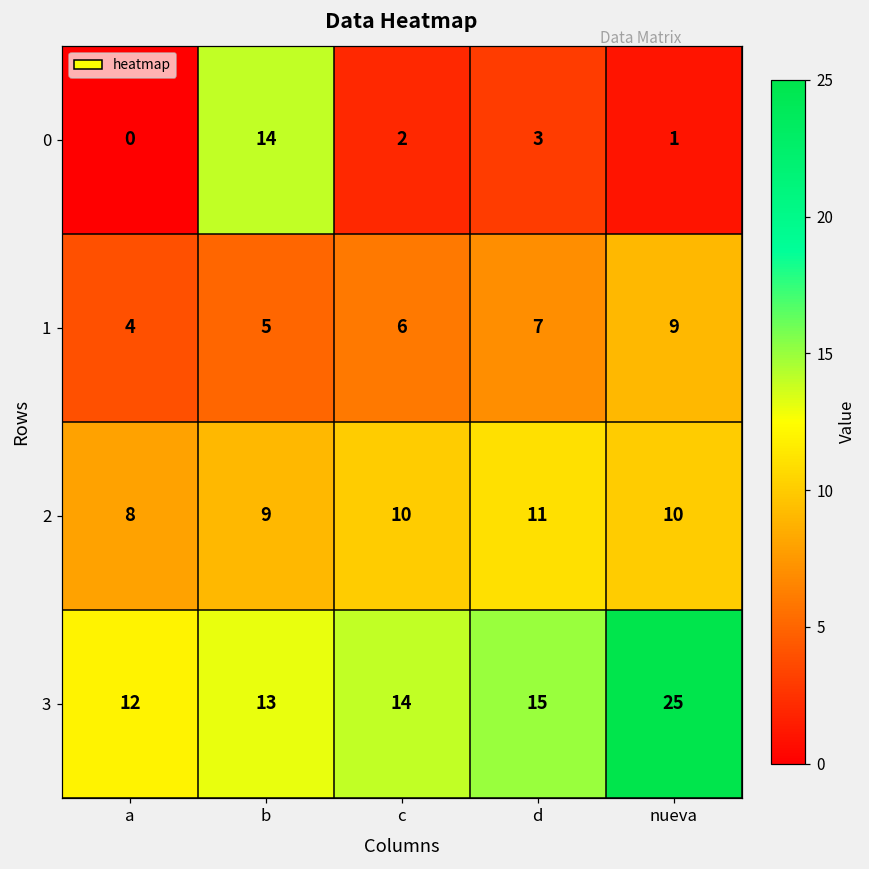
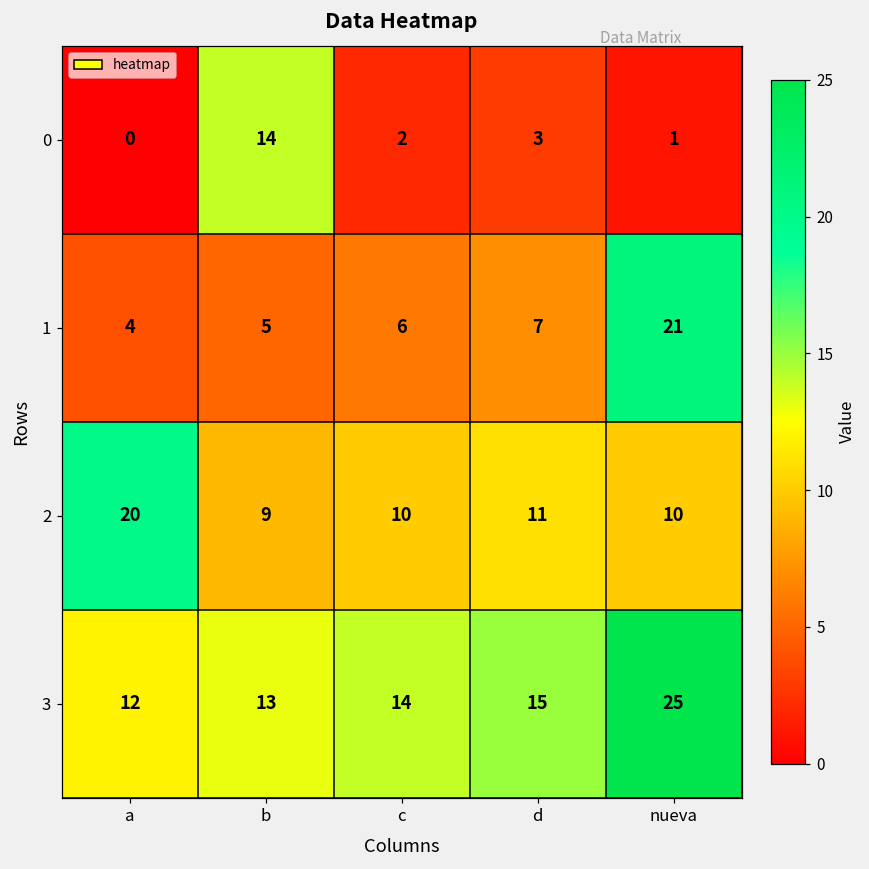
1, nueva: 9 -> 21
2, a: 8 -> 20
